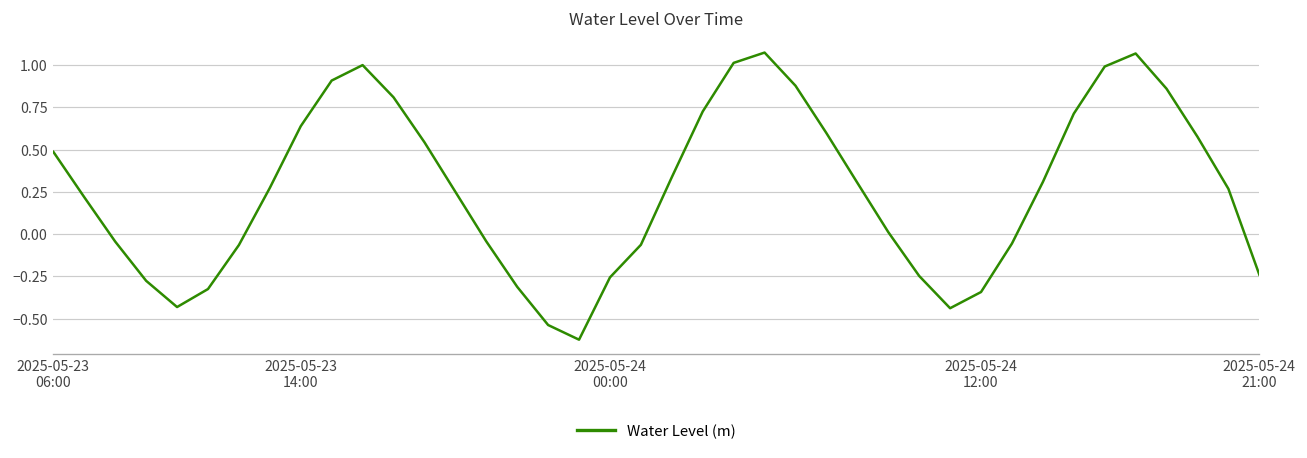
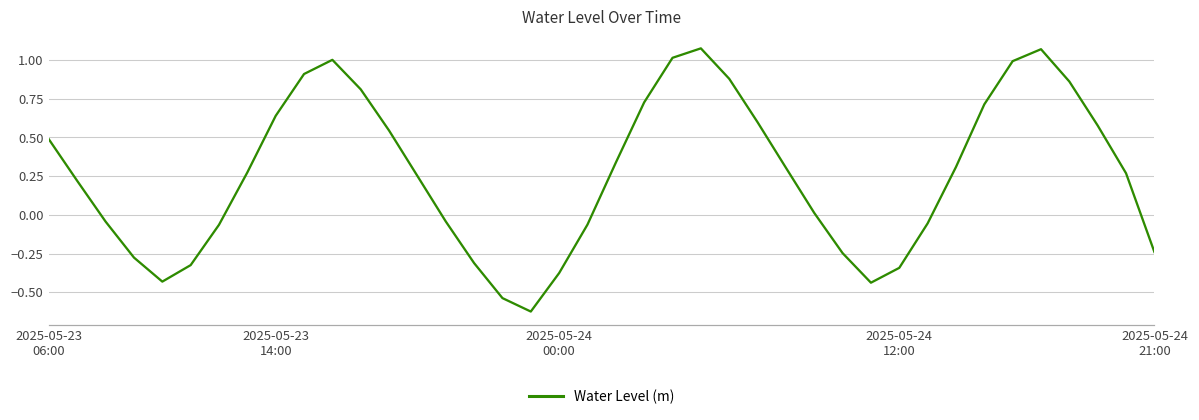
2025-05-24 00:00: -0.26 -> -0.38
